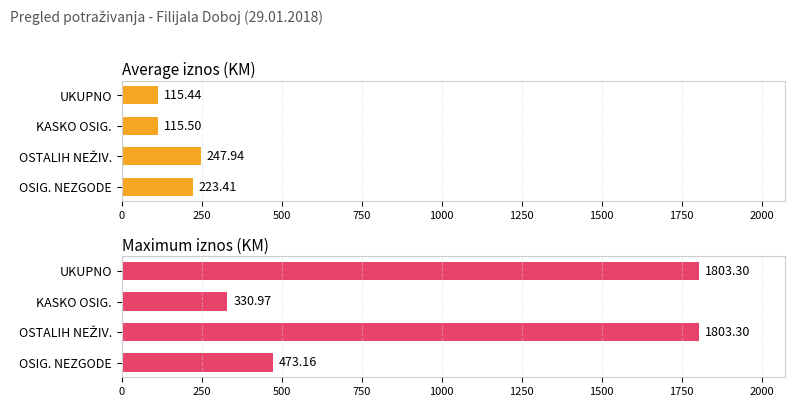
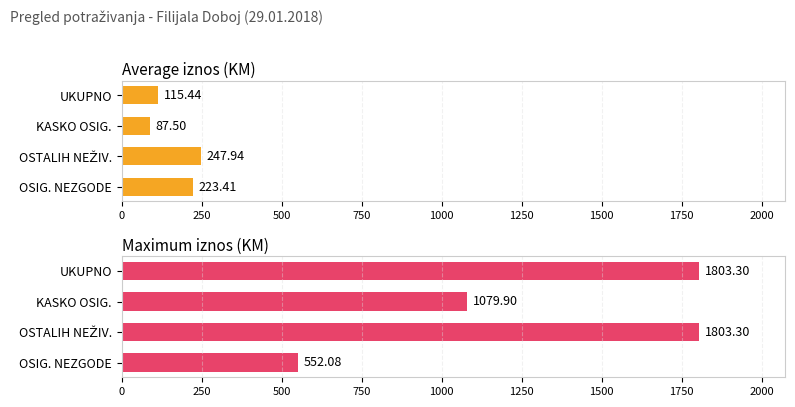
Average iznos (KM), KASKO OSIG.: 115.50 -> 87.50
Maximum iznos (KM), KASKO OSIG.: 330.97 -> 1079.90
Maximum iznos (KM), OSIG. NEZGODE: 473.16 -> 552.08
